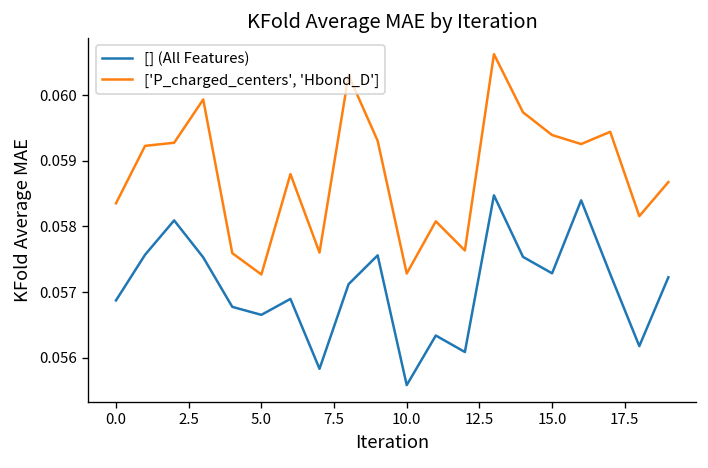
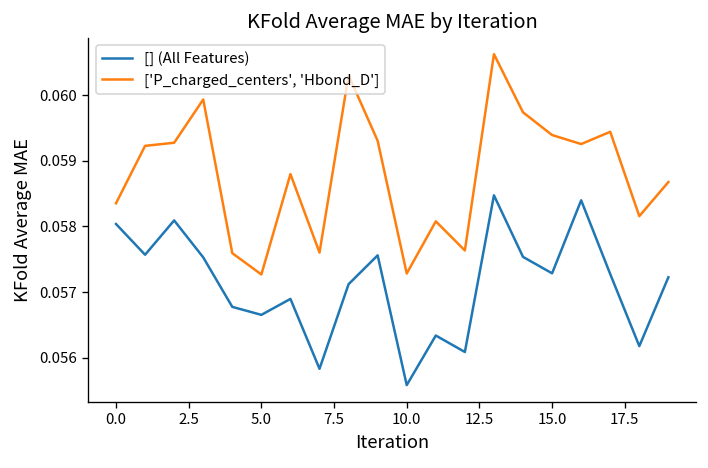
[] (All Features), 0.0: 0.0569 -> 0.0580
